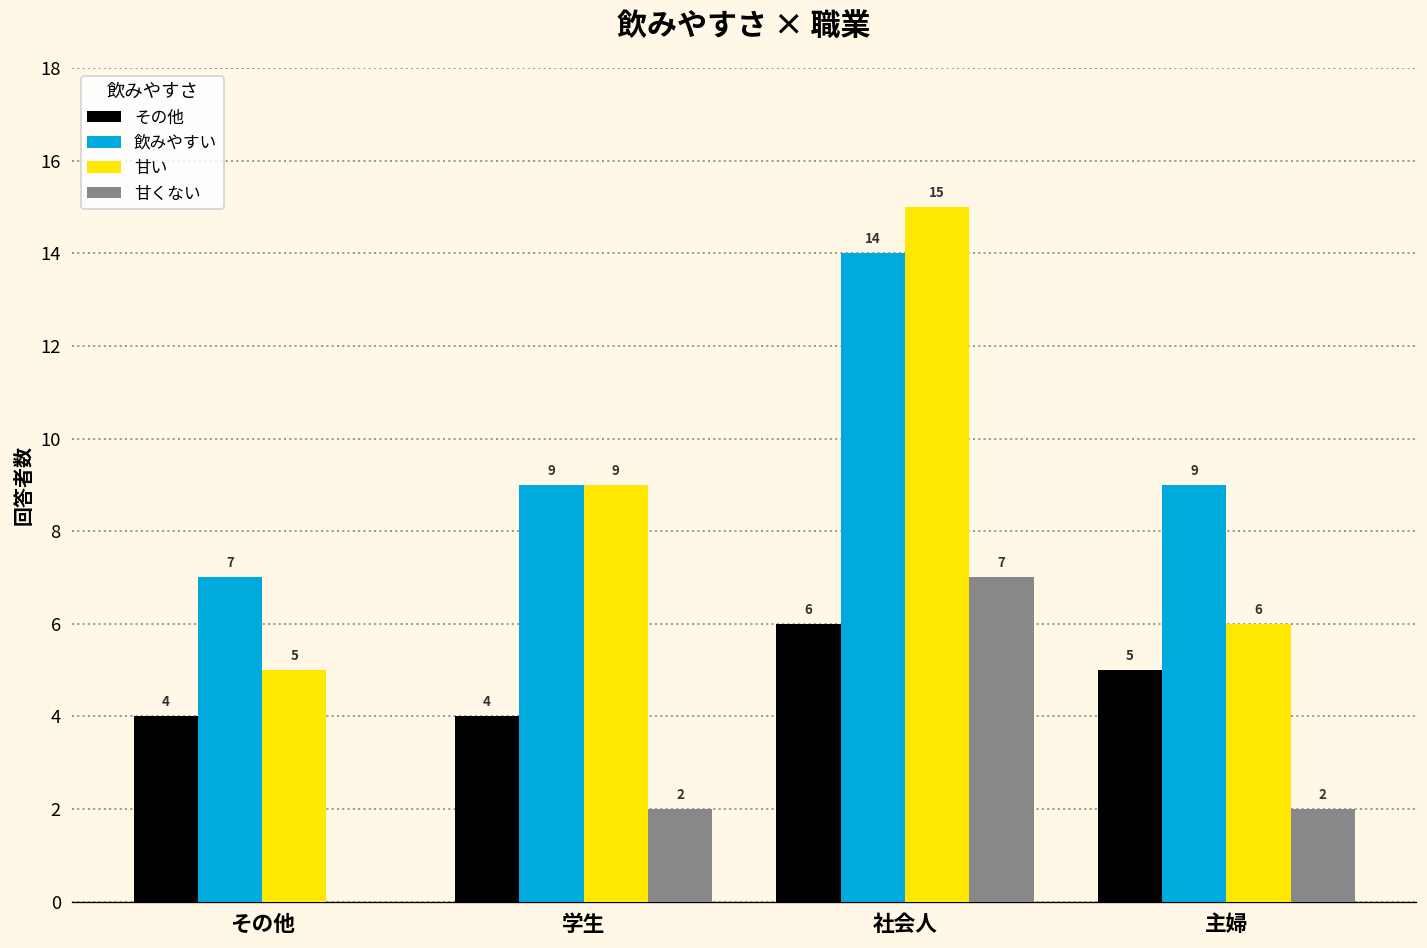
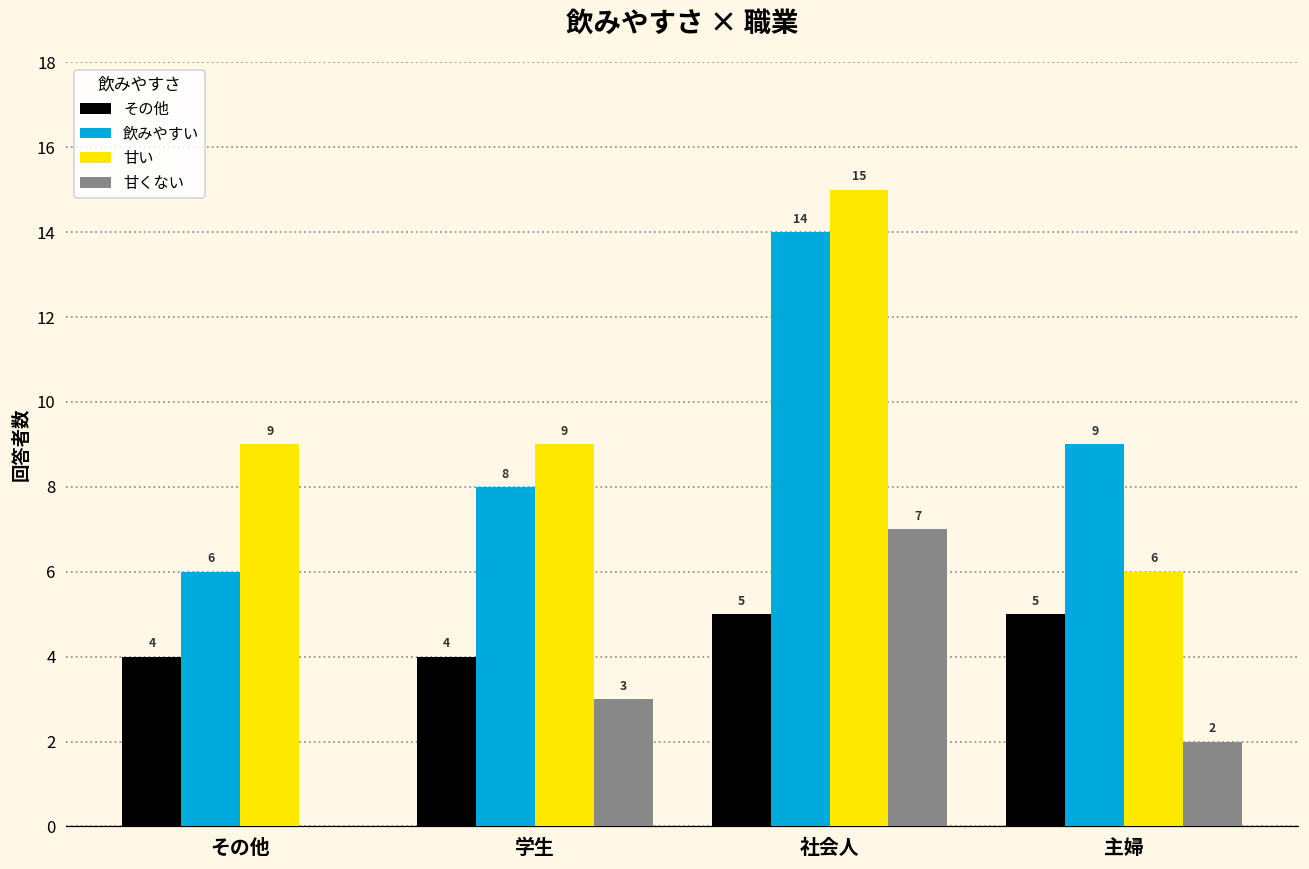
飲みやすい, その他: 7 -> 6
甘い, その他: 5 -> 9
飲みやすい, 学生: 9 -> 8
甘くない, 学生: 2 -> 3
その他, 社会人: 6 -> 5
